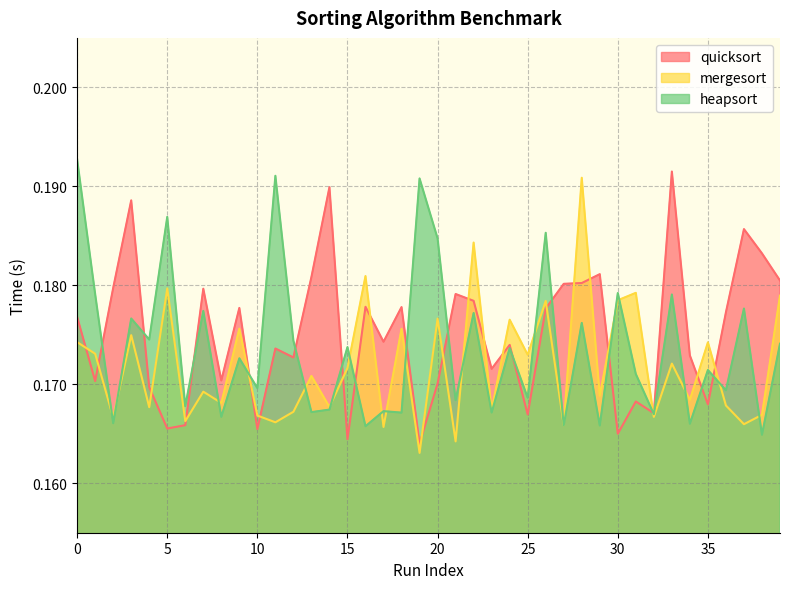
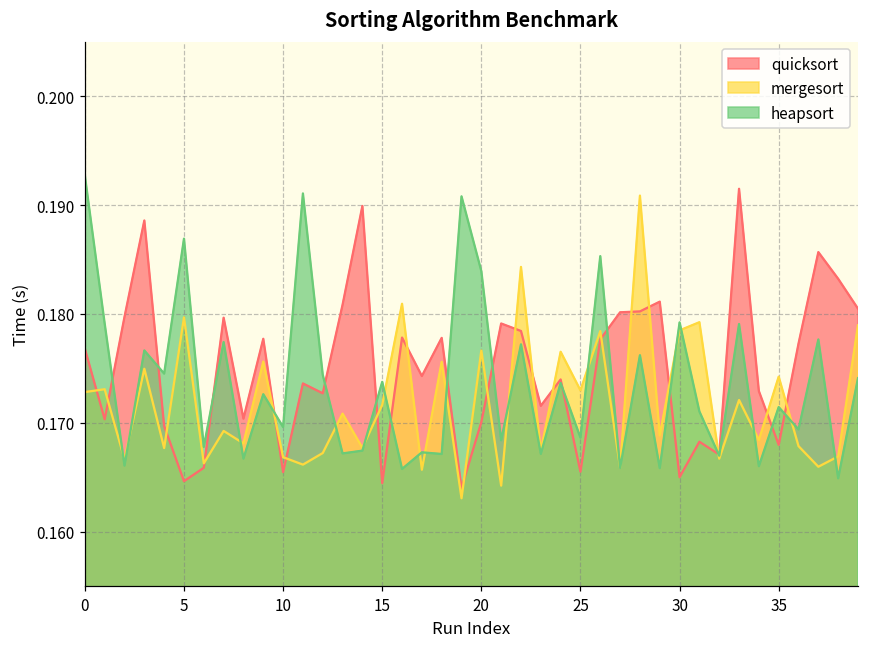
mergesort, 0: 0.174 -> 0.173
quicksort, 5: 0.166 -> 0.165
heapsort, 20: 0.185 -> 0.184
quicksort, 25: 0.167 -> 0.166
